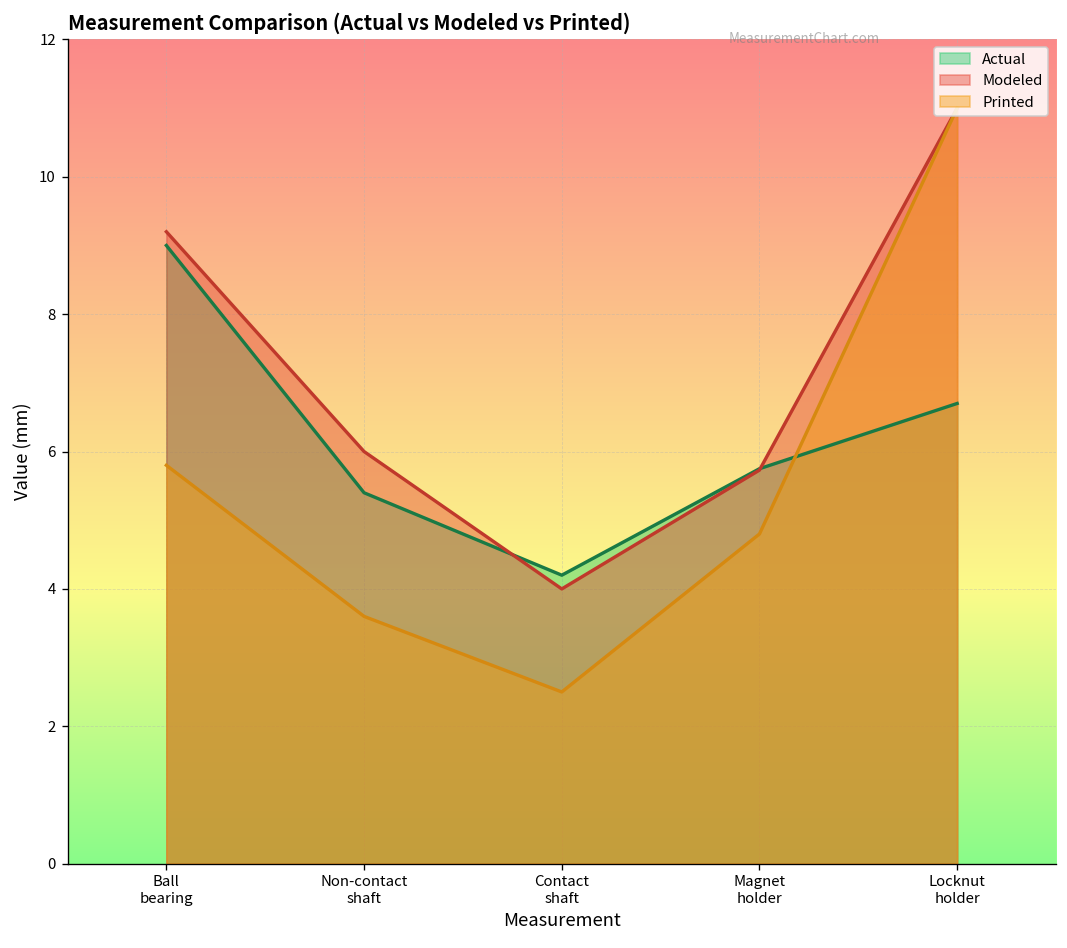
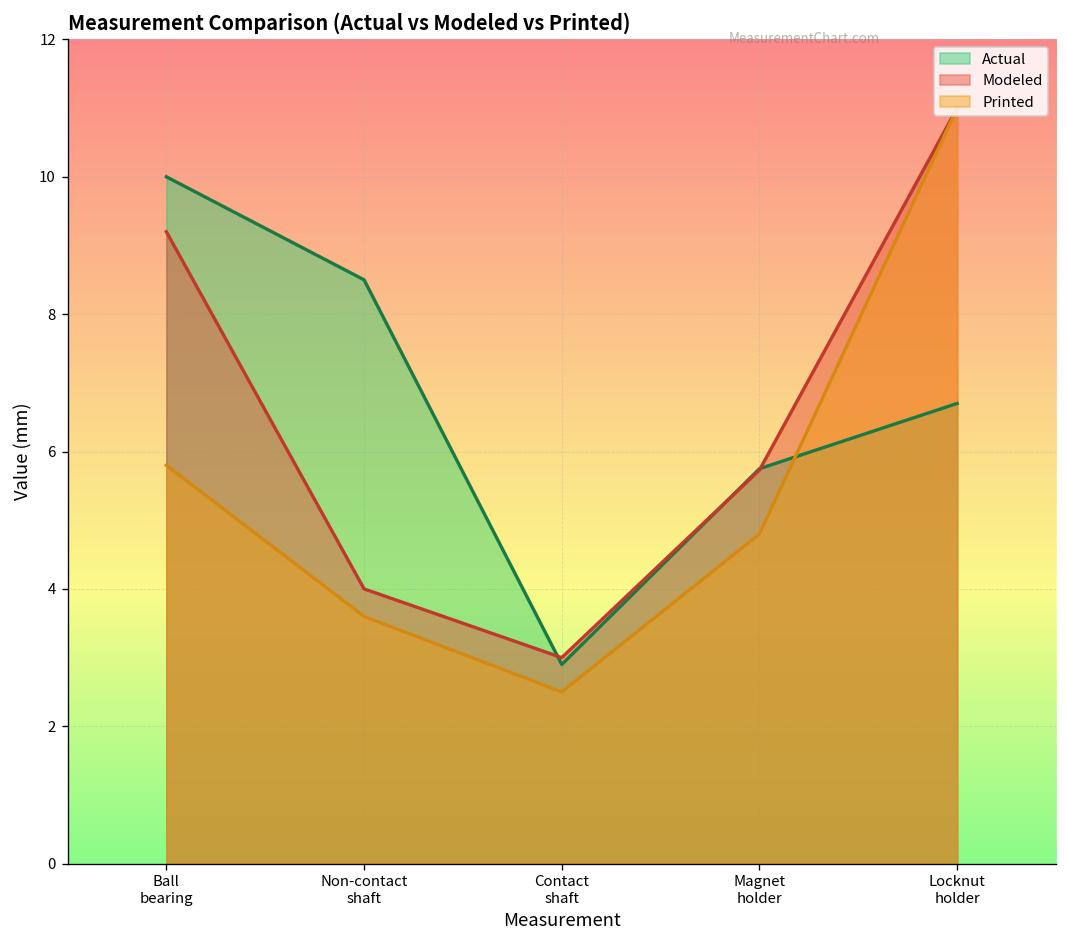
Actual, Ball bearing: 9 -> 10
Actual, Non-contact shaft: 5.4 -> 8.5
Modeled, Non-contact shaft: 6 -> 4
Actual, Contact shaft: 4.2 -> 2.9
Modeled, Contact shaft: 4 -> 3
